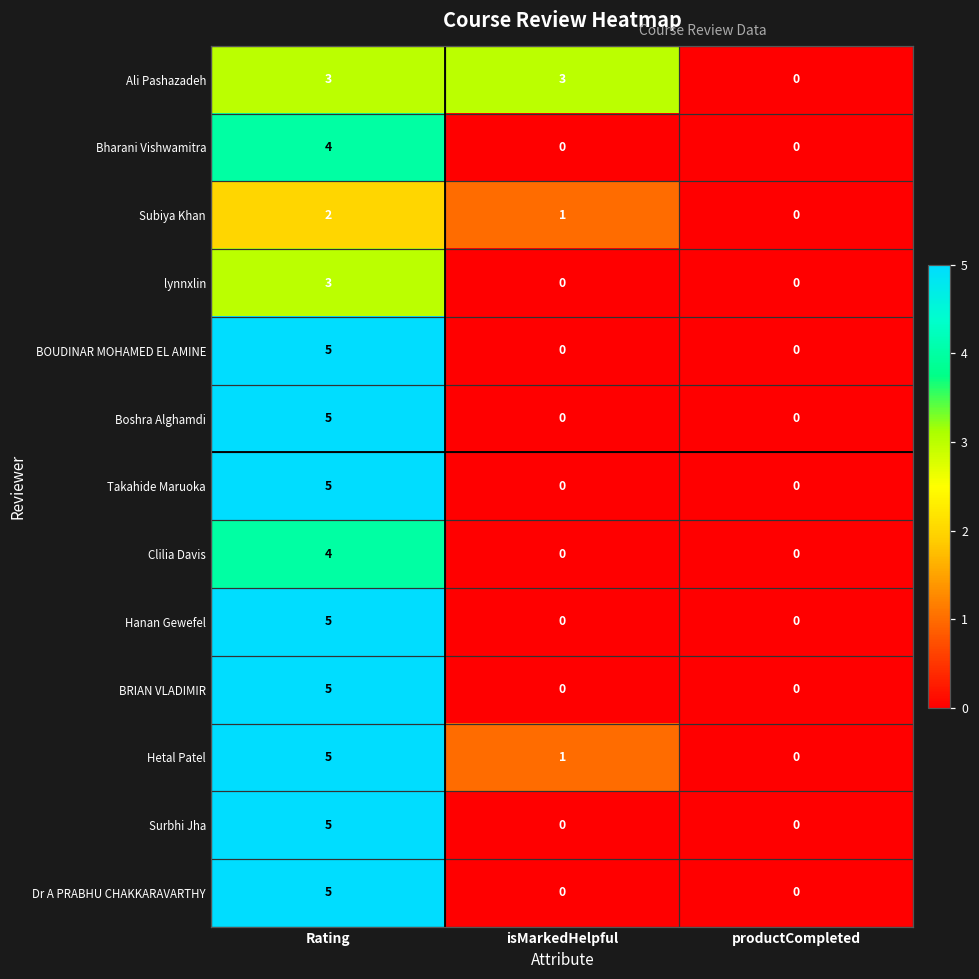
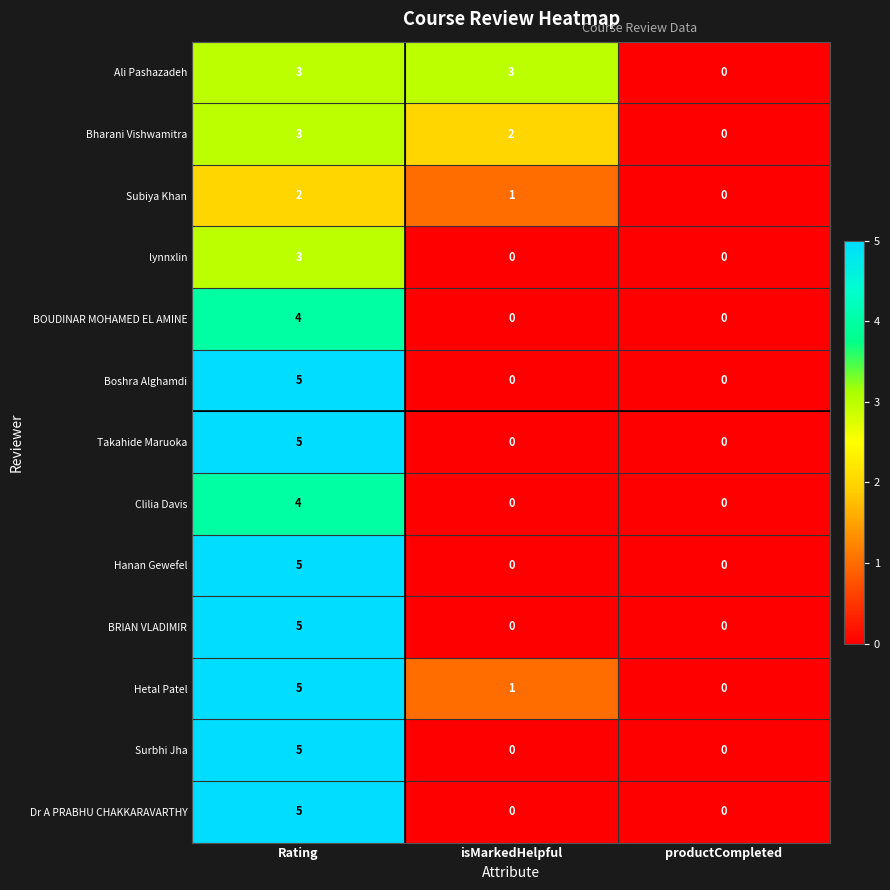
Bharani Vishwamitra, Rating: 4 -> 3
Bharani Vishwamitra, isMarkedHelpful: 0 -> 2
BOUDINAR MOHAMED EL AMINE, Rating: 5 -> 4
